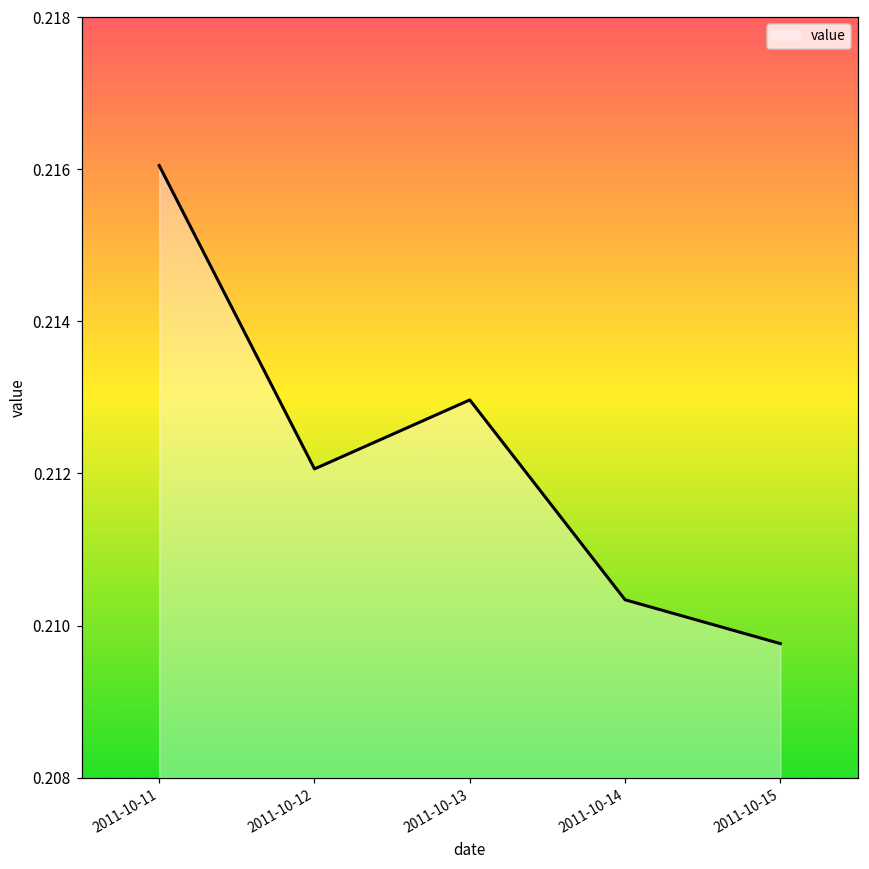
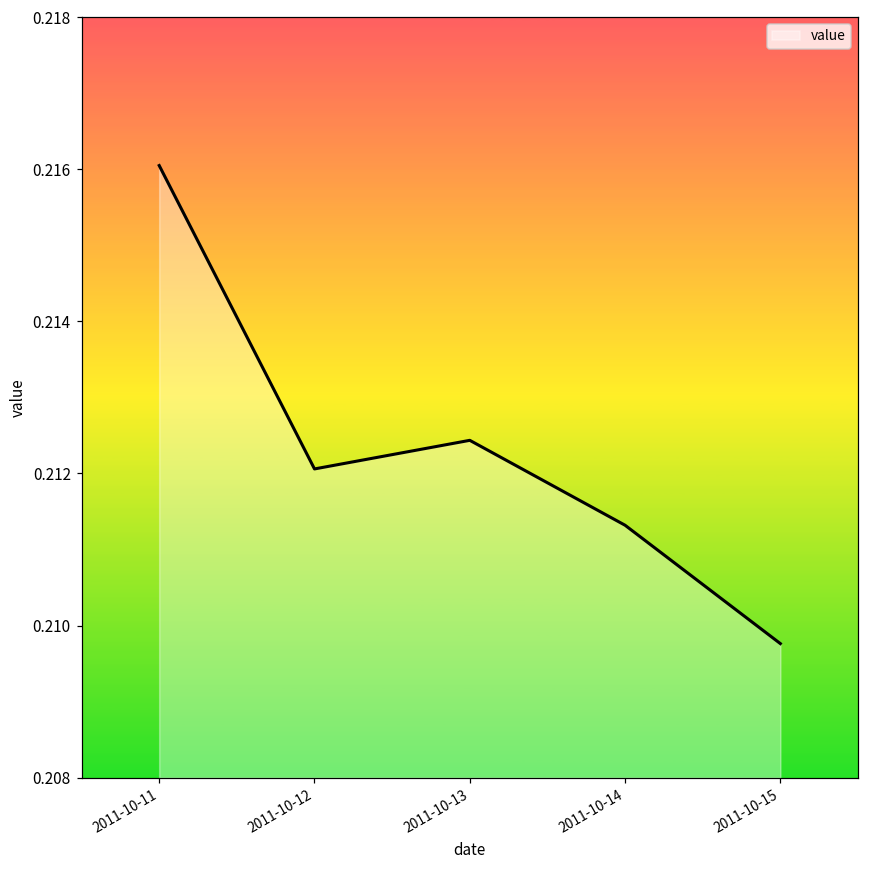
2011-10-13: 0.2130 -> 0.2124
2011-10-14: 0.2103 -> 0.2113
